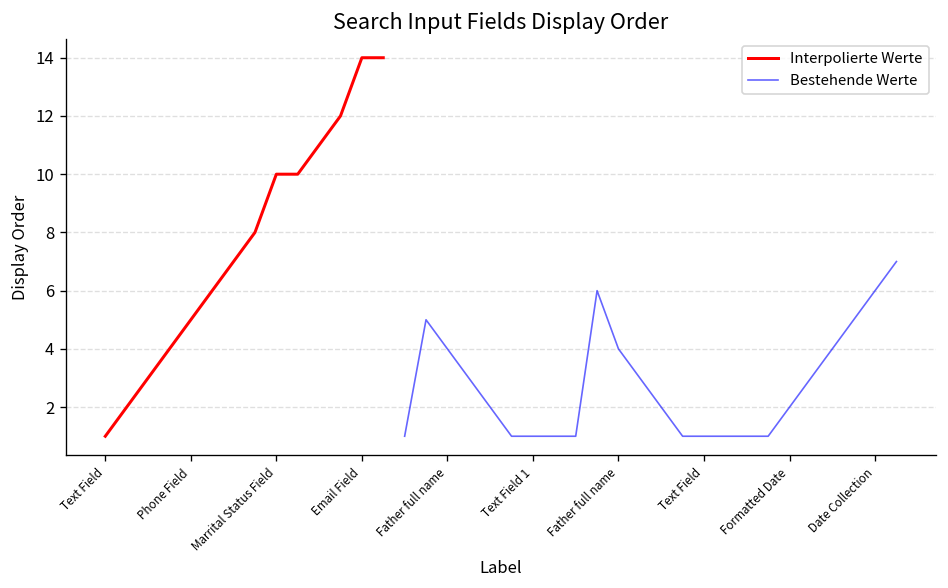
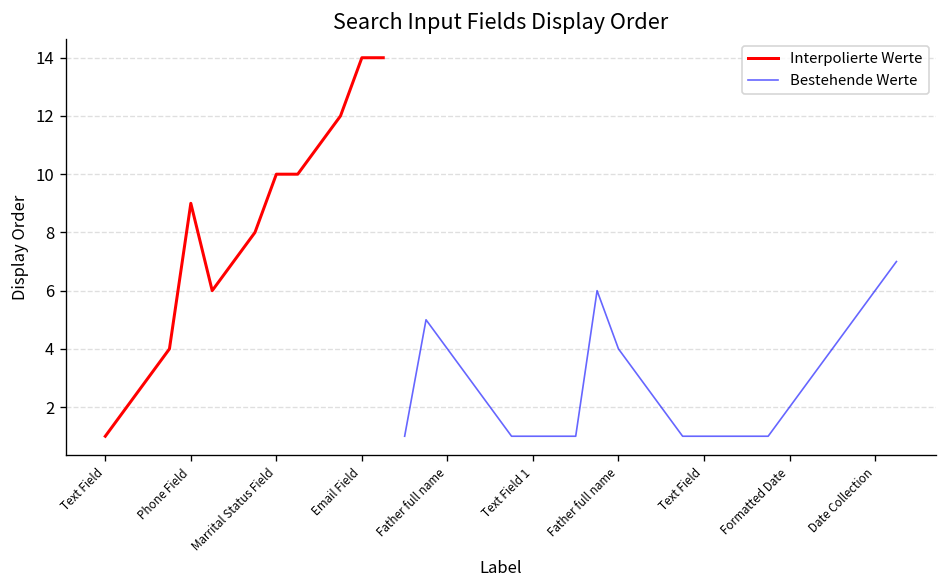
Interpolierte Werte, Phone Field: 5 -> 9
